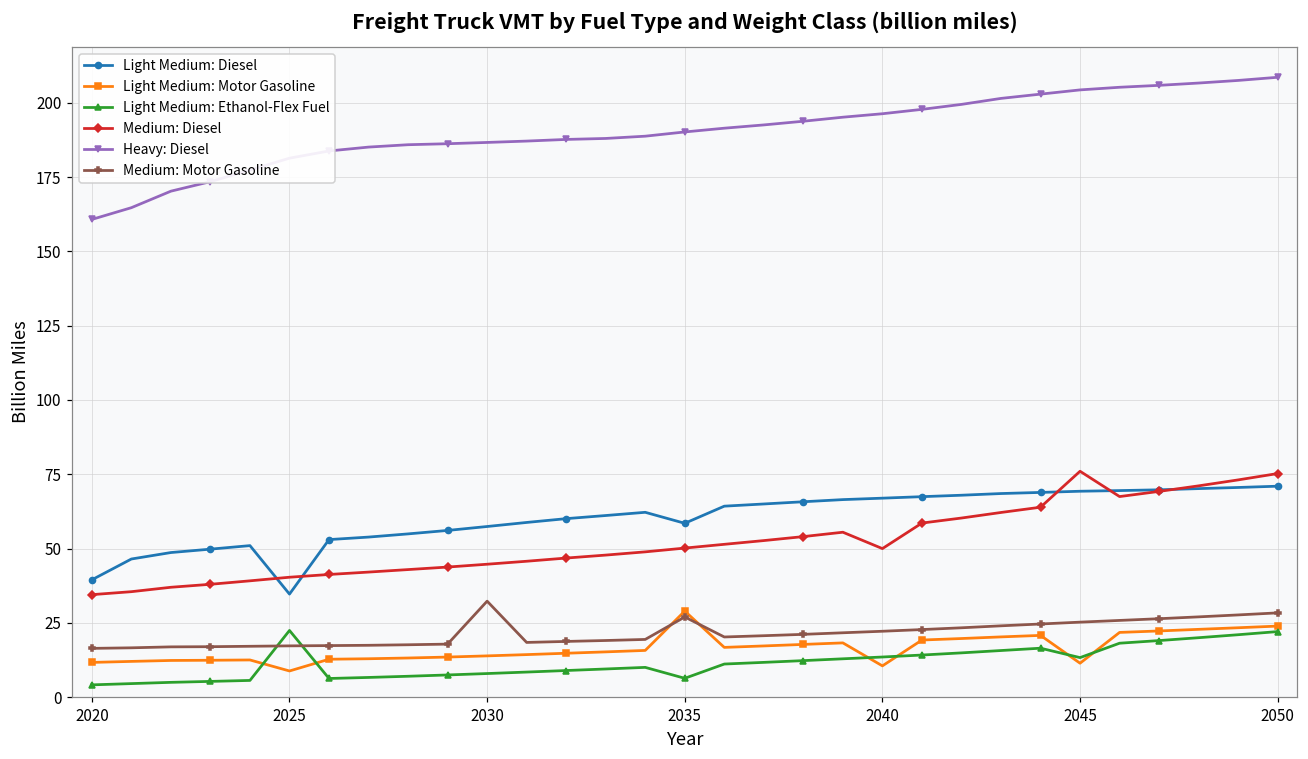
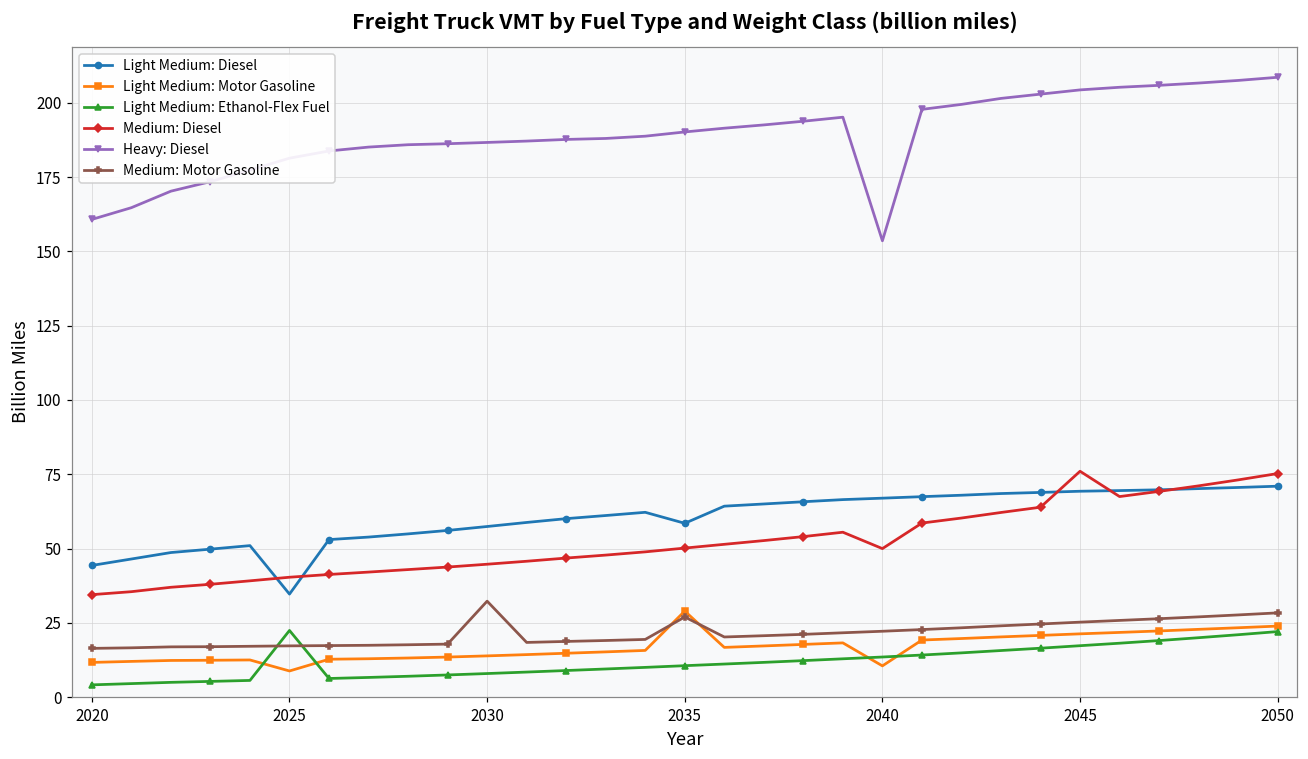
Light Medium: Diesel, 2020: 39 -> 44
Light Medium: Ethanol-Flex Fuel, 2035: 6 -> 11
Heavy: Diesel, 2040: 196 -> 154
Light Medium: Motor Gasoline, 2045: 11 -> 21
Light Medium: Ethanol-Flex Fuel, 2045: 13 -> 17
